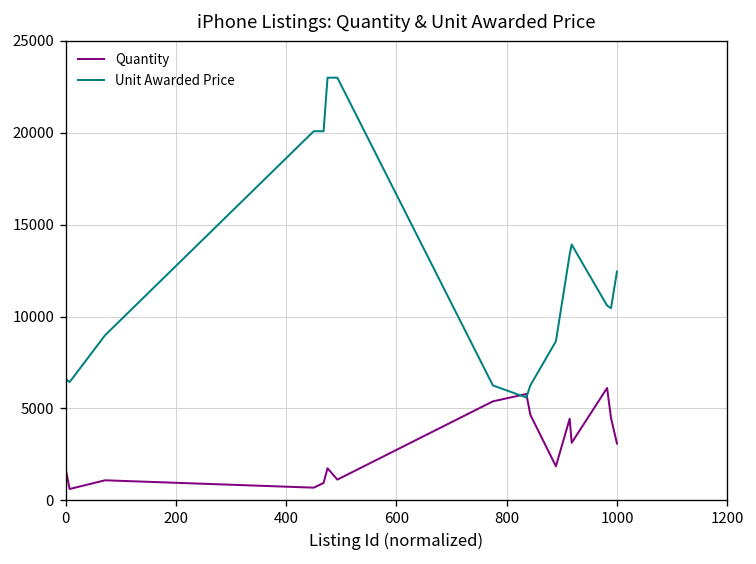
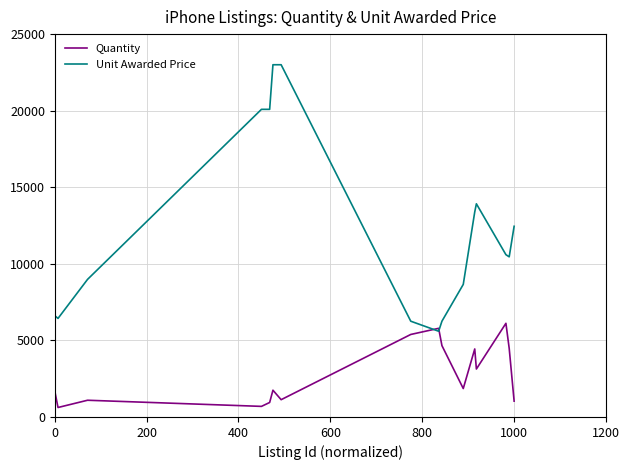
Quantity, 1000: 3100 -> 1000
